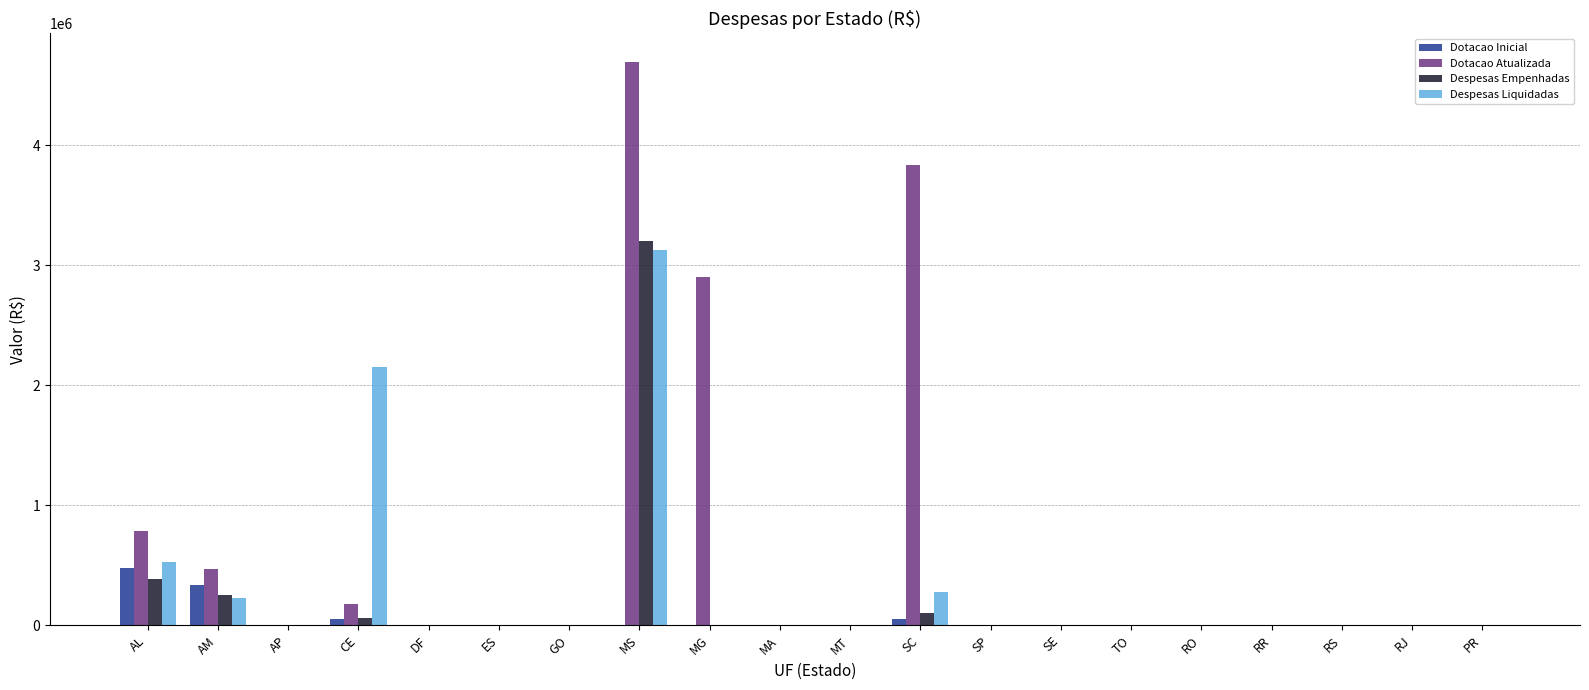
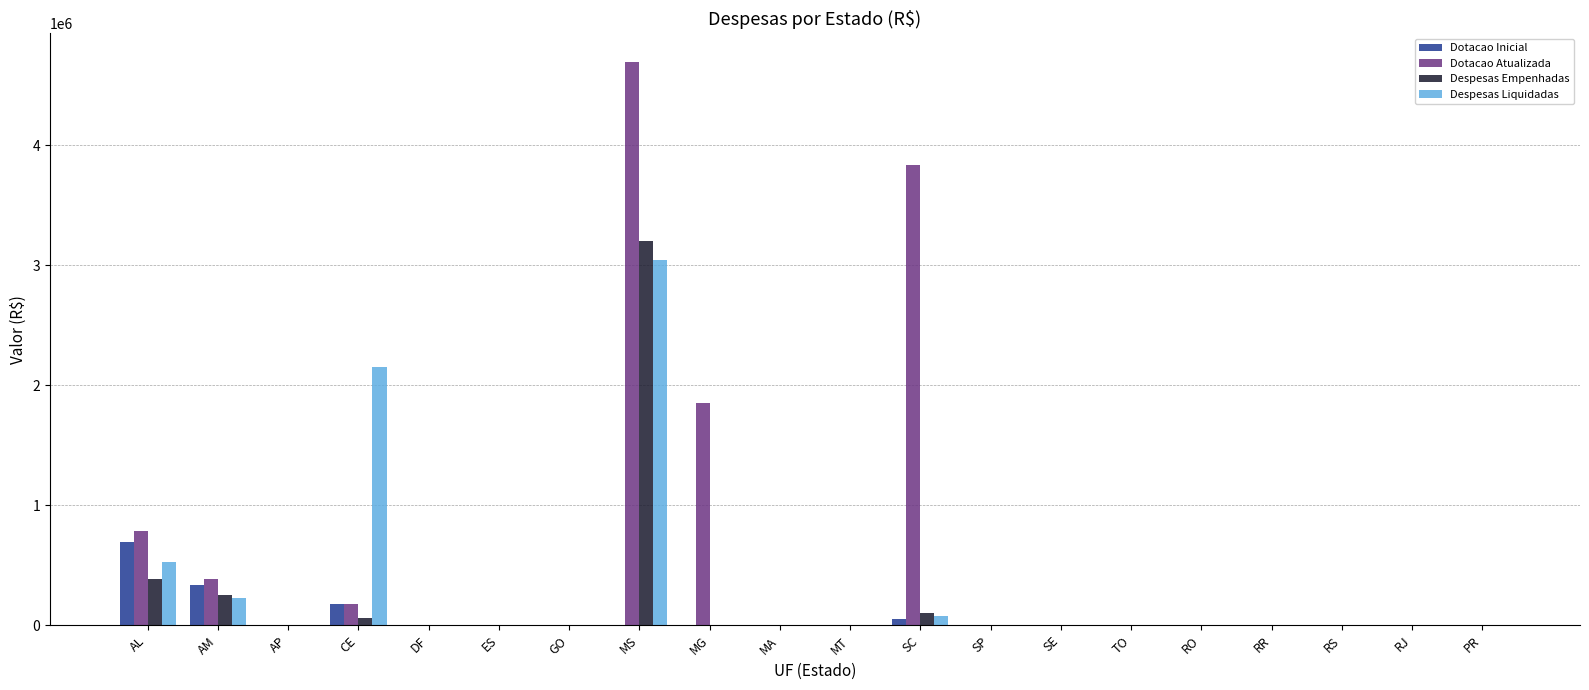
Dotacao Inicial, AL: 470000 -> 700000
Dotacao Atualizada, AM: 470000 -> 390000
Dotacao Inicial, CE: 50000 -> 180000
Despesas Liquidadas, MS: 3120000 -> 3040000
Dotacao Atualizada, MG: 2900000 -> 1850000
Despesas Liquidadas, SC: 280000 -> 80000
